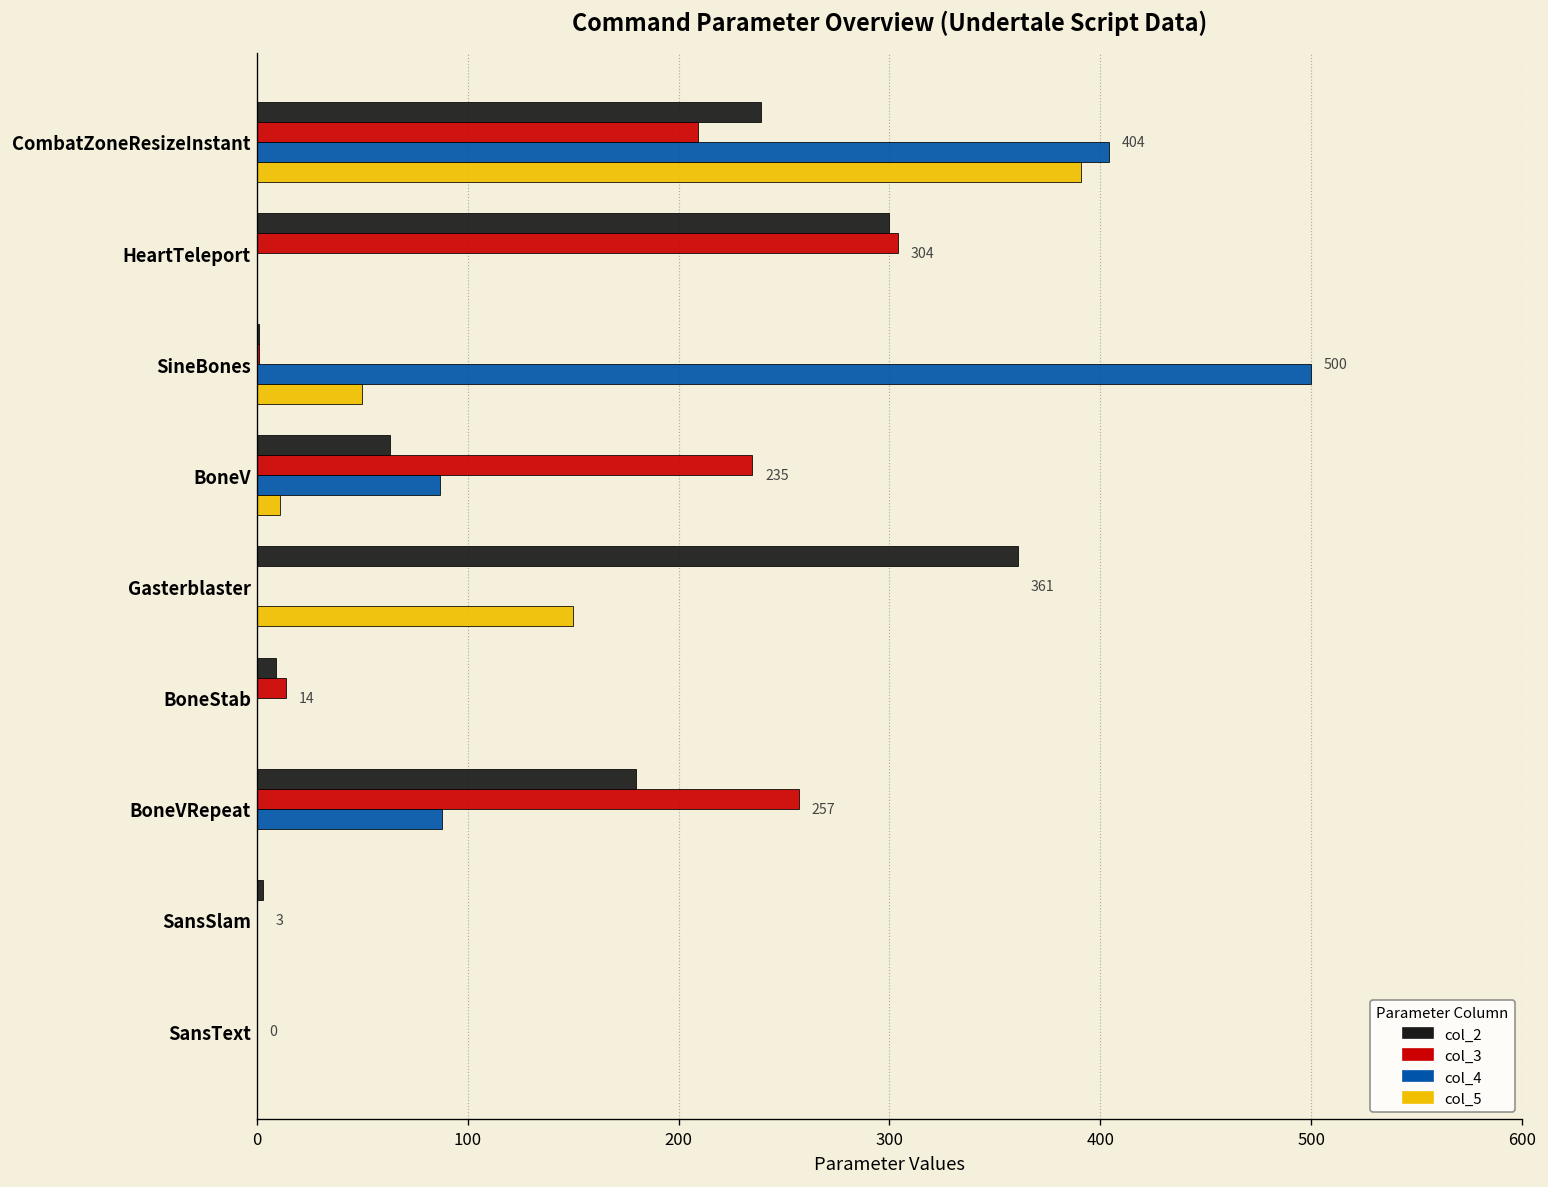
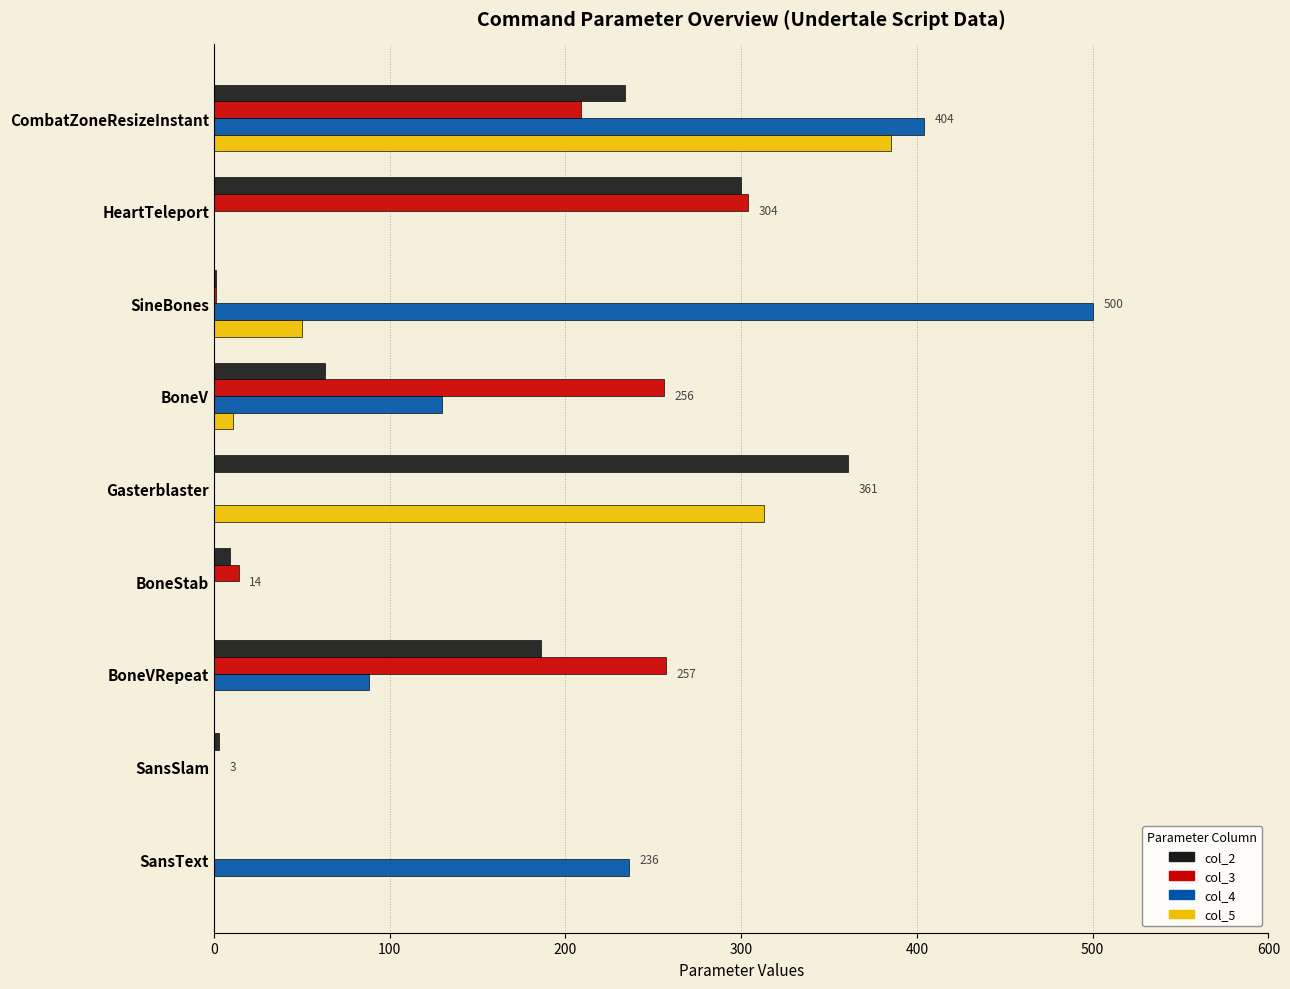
col_2, CombatZoneResizeInstant: 239 -> 234
col_5, CombatZoneResizeInstant: 391 -> 385
col_3, BoneV: 235 -> 256
col_4, BoneV: 87 -> 130
col_5, Gasterblaster: 150 -> 313
col_2, BoneVRepeat: 180 -> 186
col_4, SansText: 0 -> 236
